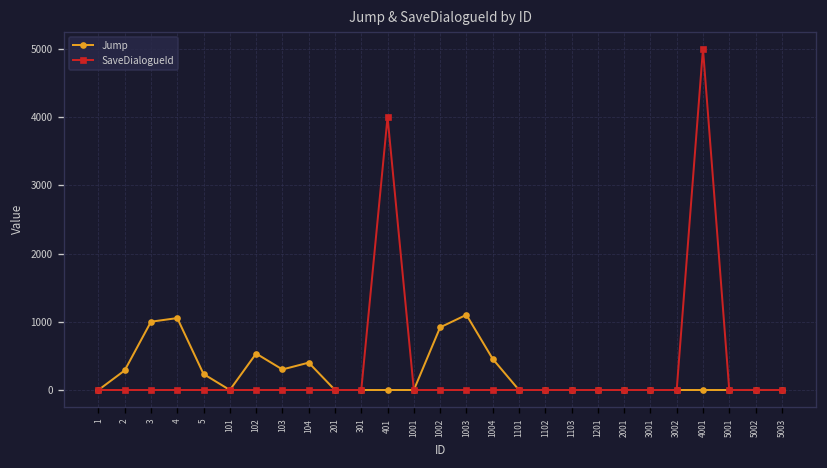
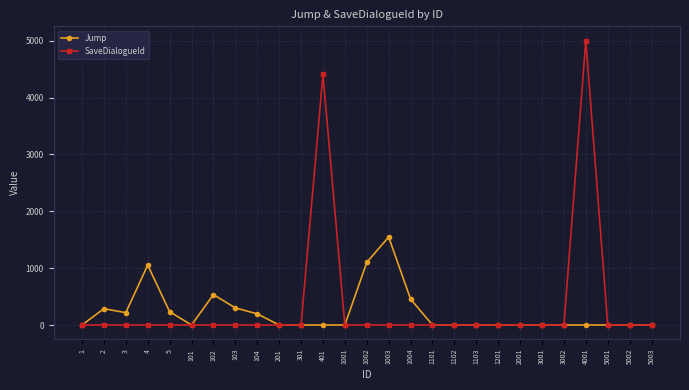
Jump, 3: 1000 -> 200
Jump, 104: 400 -> 200
SaveDialogueId, 401: 4000 -> 4400
Jump, 1002: 900 -> 1100
Jump, 1003: 1100 -> 1500
